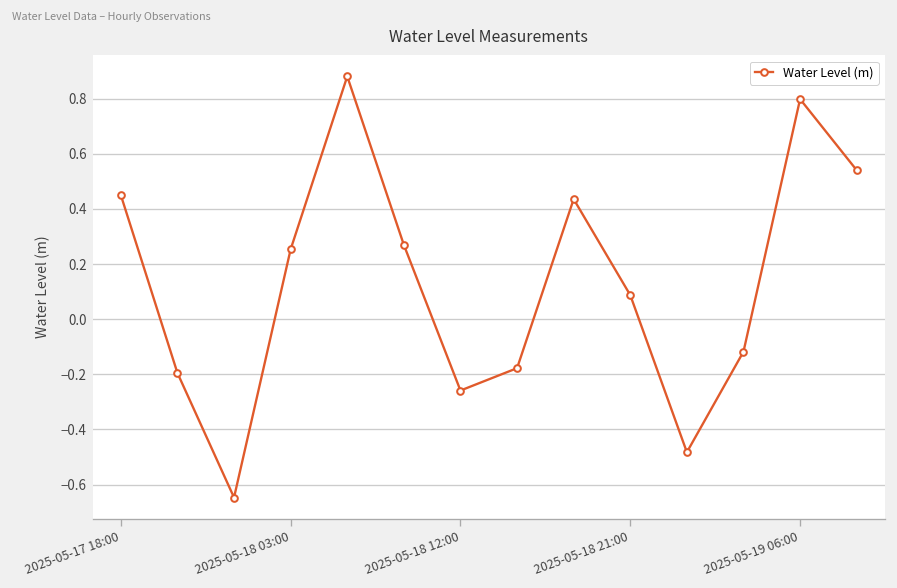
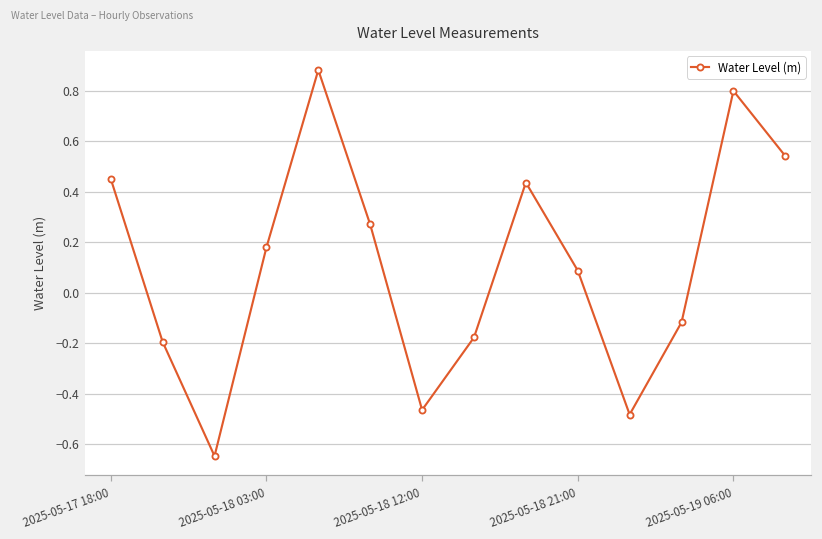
2025-05-18 03:00: 0.25 -> 0.18
2025-05-18 12:00: -0.26 -> -0.46
